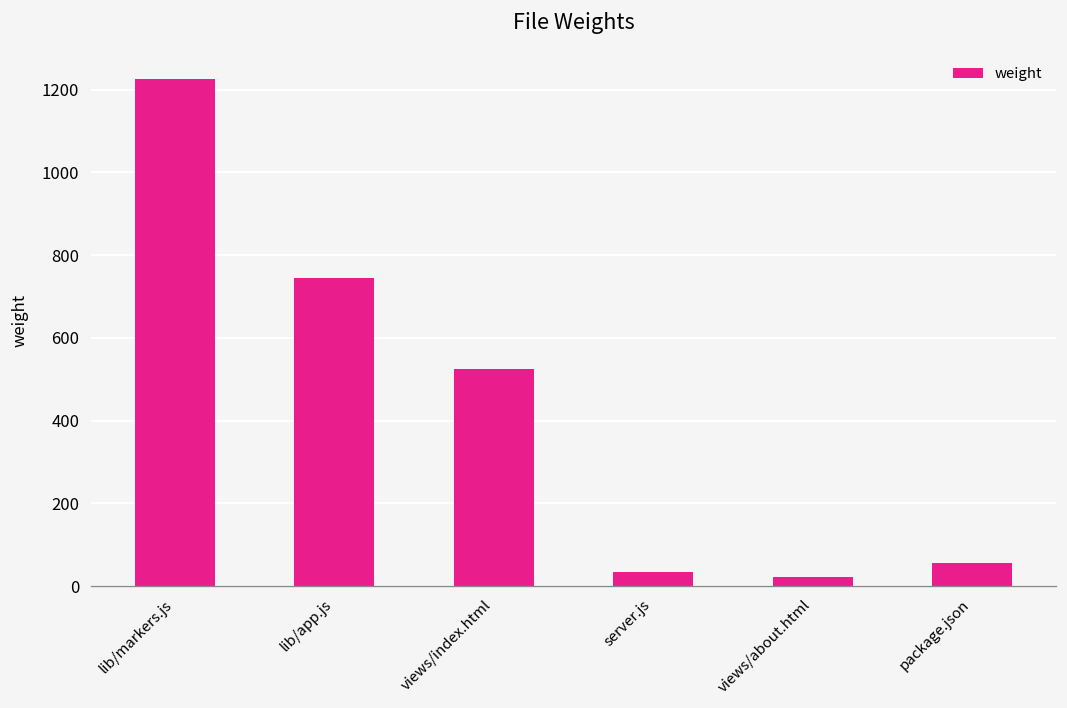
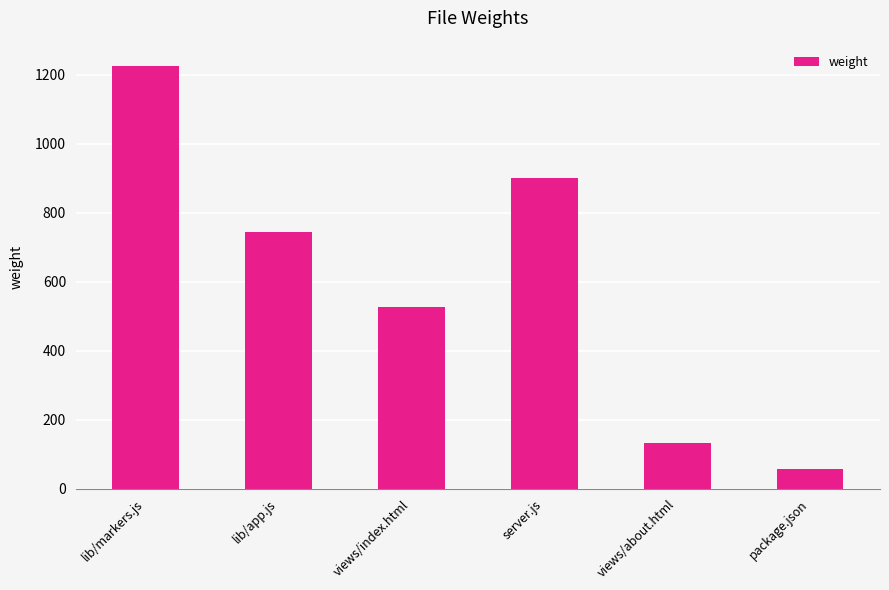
server.js: 30 -> 900
views/about.html: 20 -> 130
